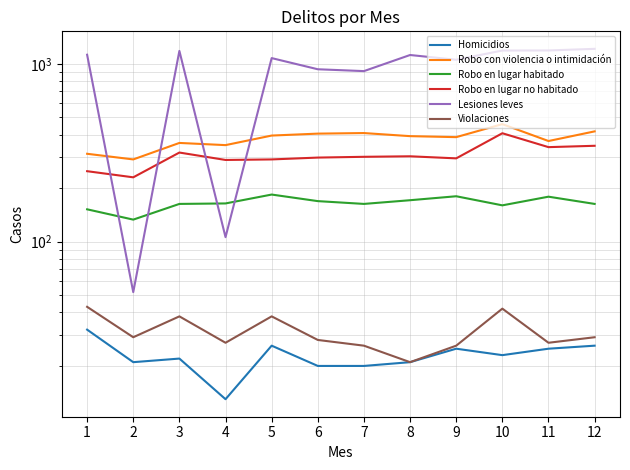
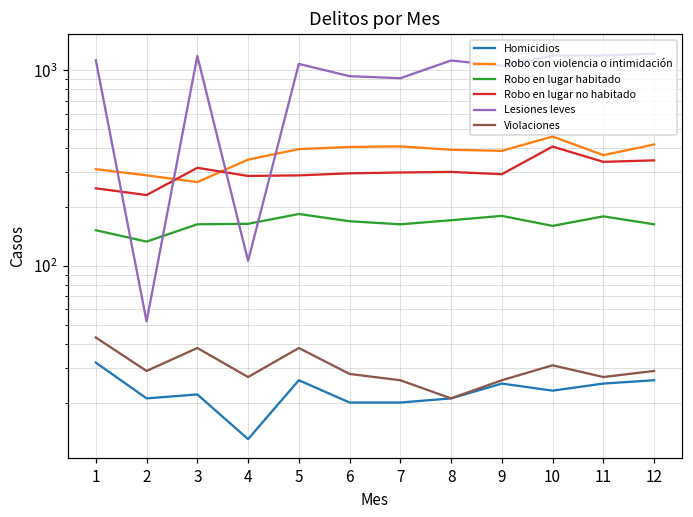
Robo con violencia o intimidación, 3: 360 -> 270
Violaciones, 10: 42 -> 31
